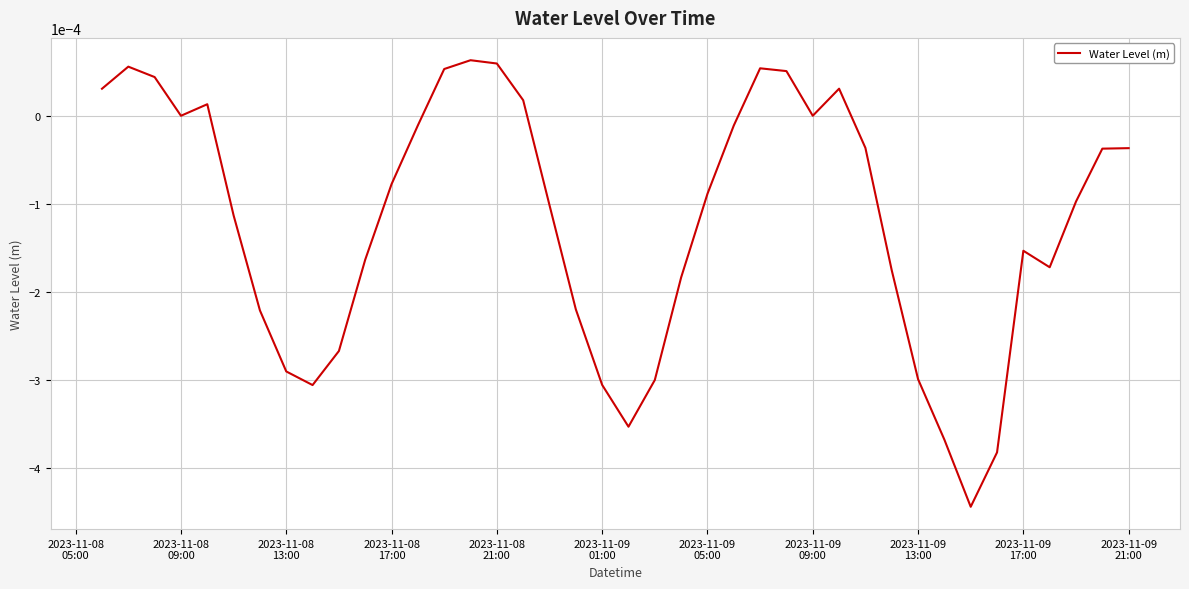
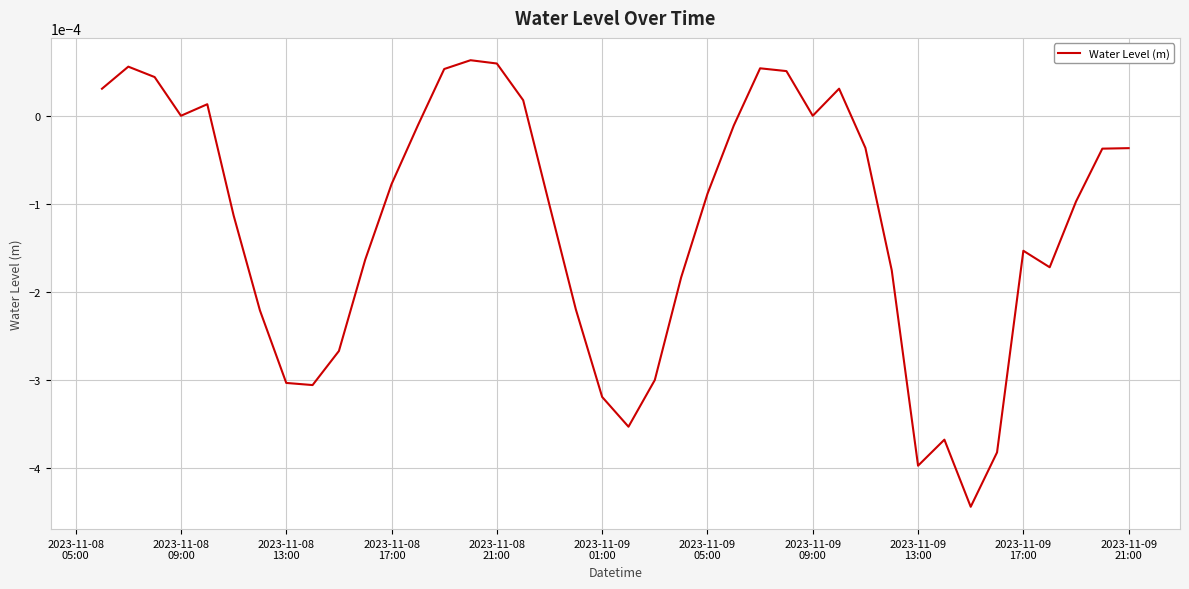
2023-11-08 13:00: -0.00029 -> -0.00030
2023-11-09 01:00: -0.00031 -> -0.00032
2023-11-09 13:00: -0.00030 -> -0.00040
